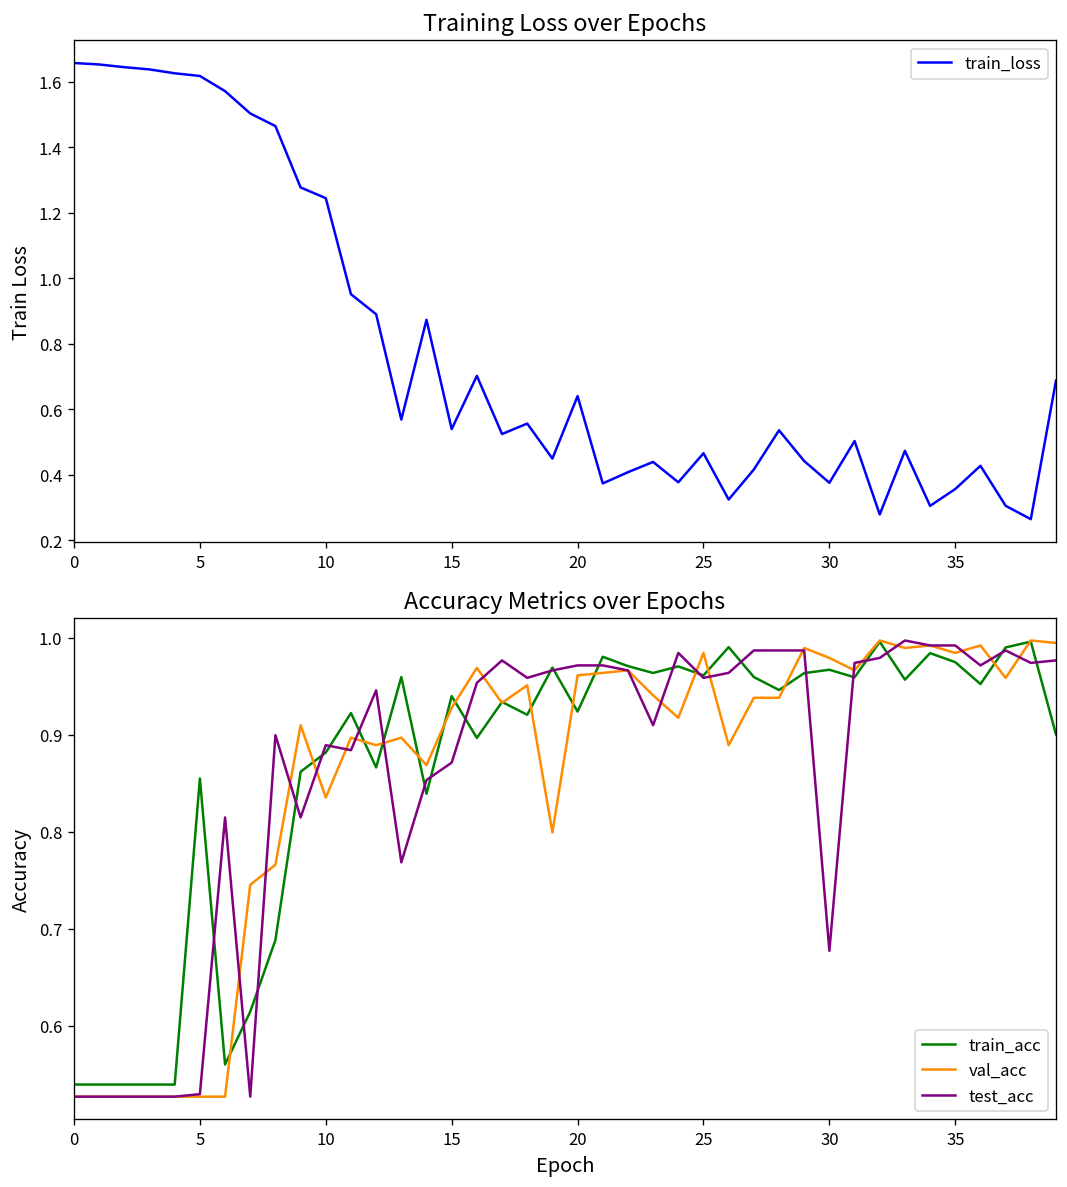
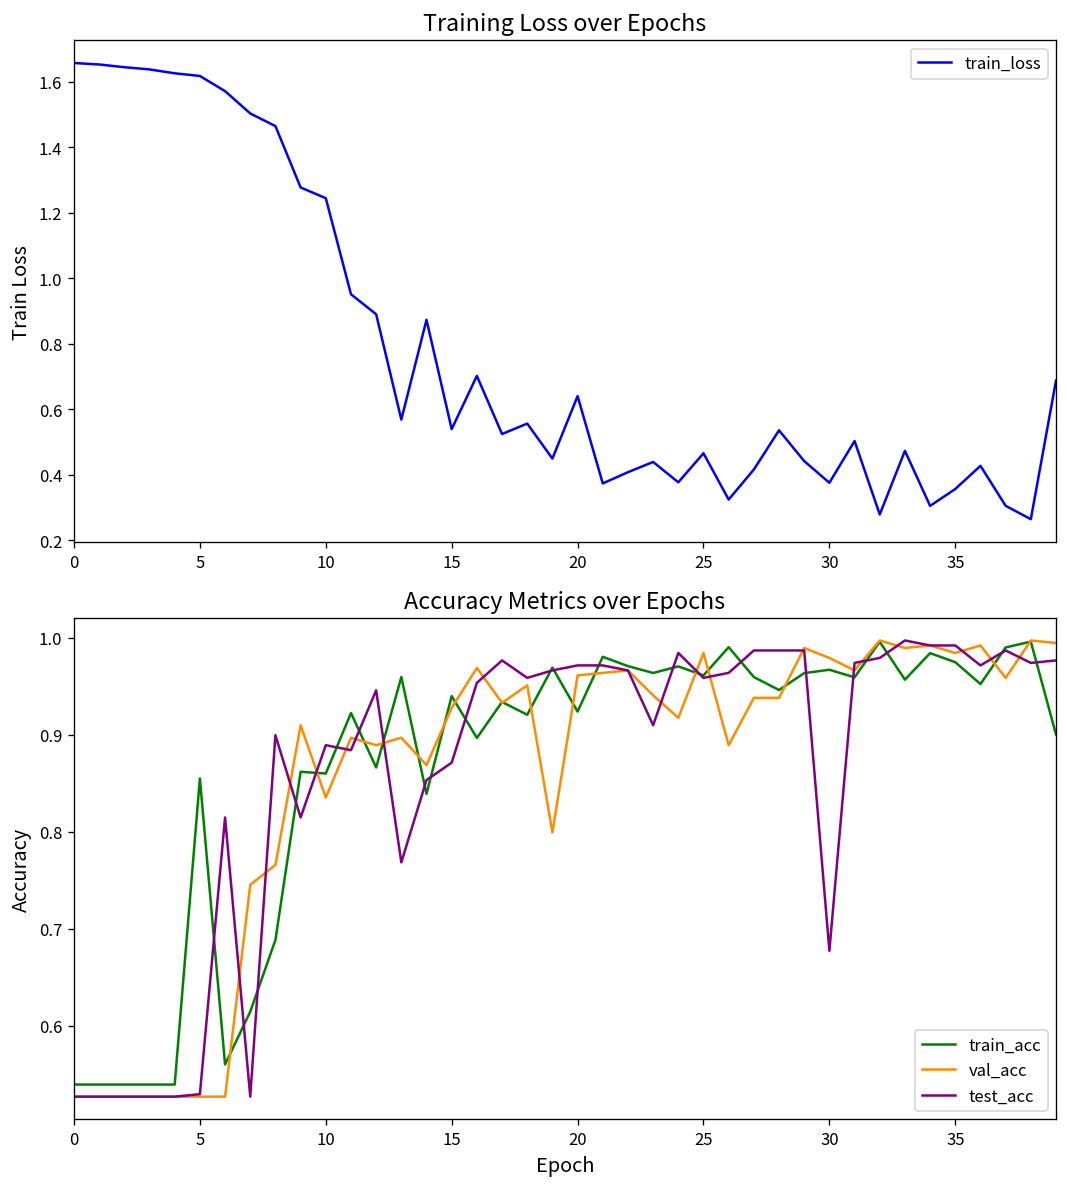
Accuracy Metrics over Epochs, train_acc, 10: 0.88 -> 0.86
